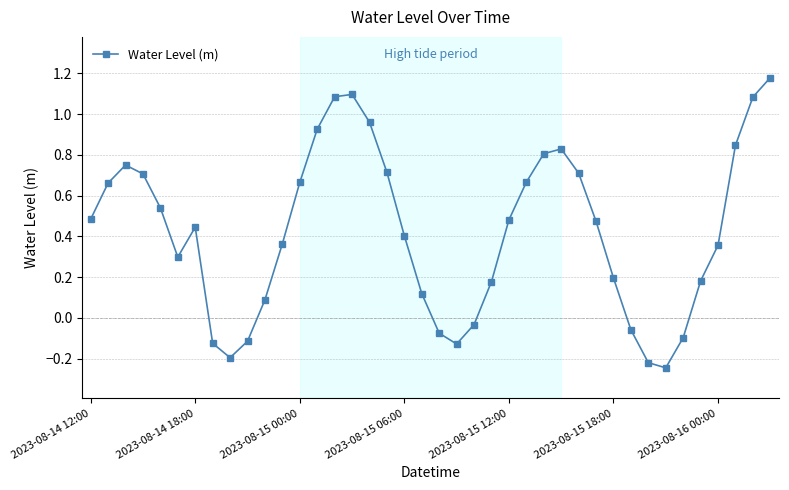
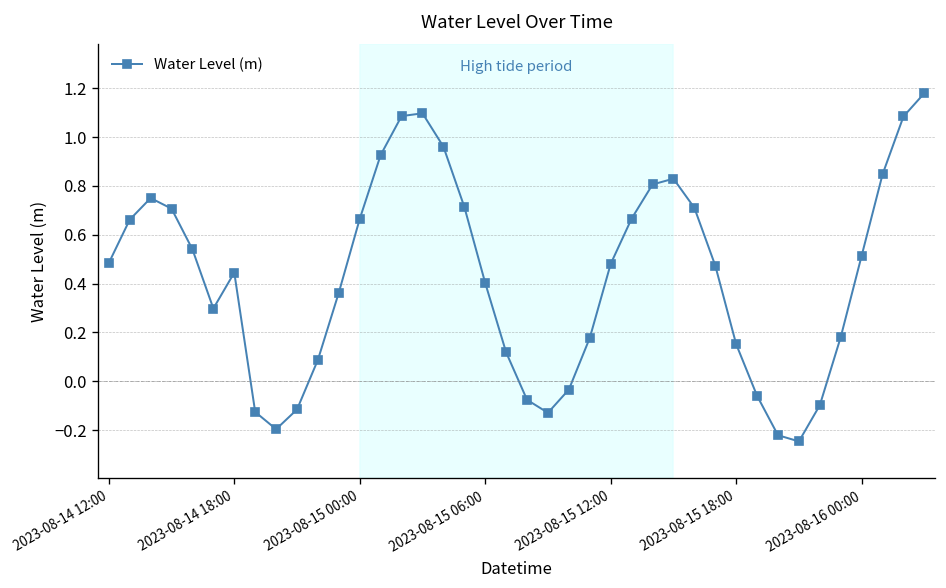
2023-08-15 18:00: 0.20 -> 0.15
2023-08-16 00:00: 0.36 -> 0.51
